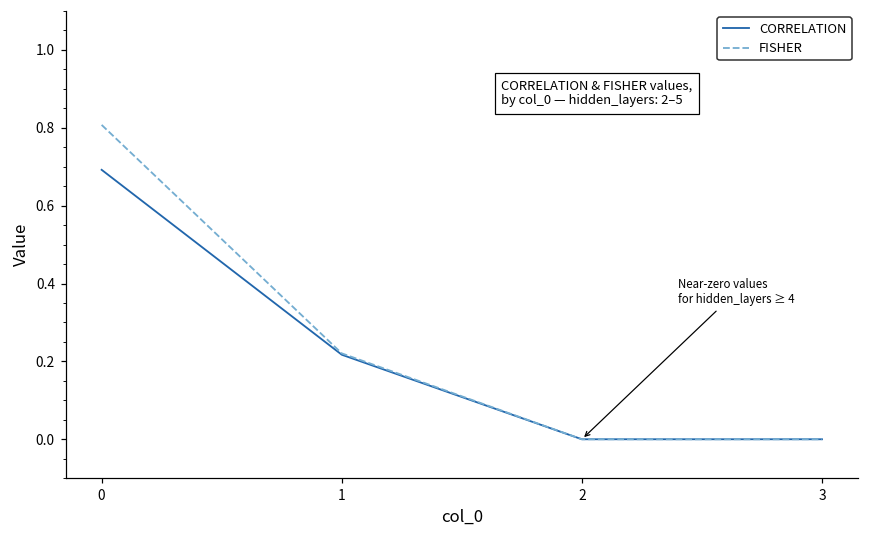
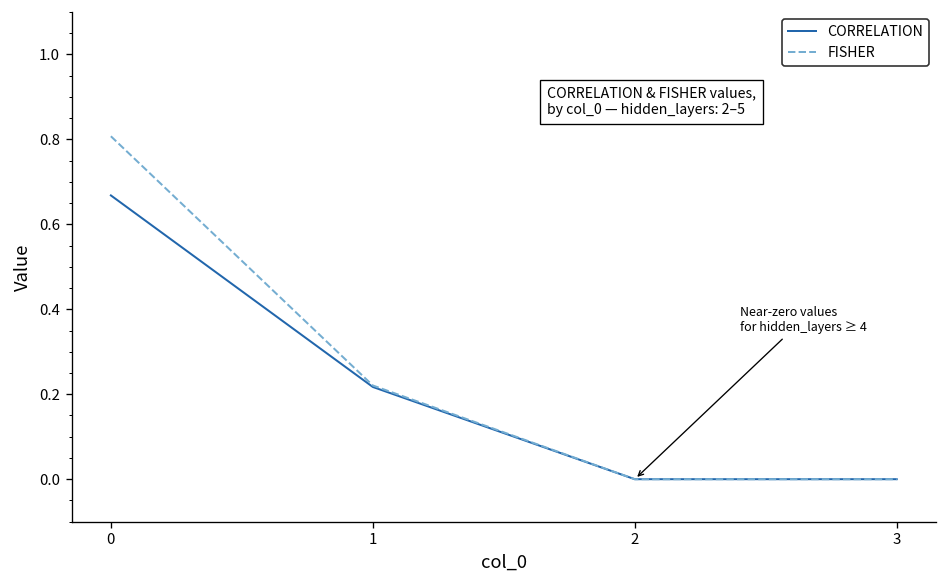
CORRELATION, 0: 0.69 -> 0.67
